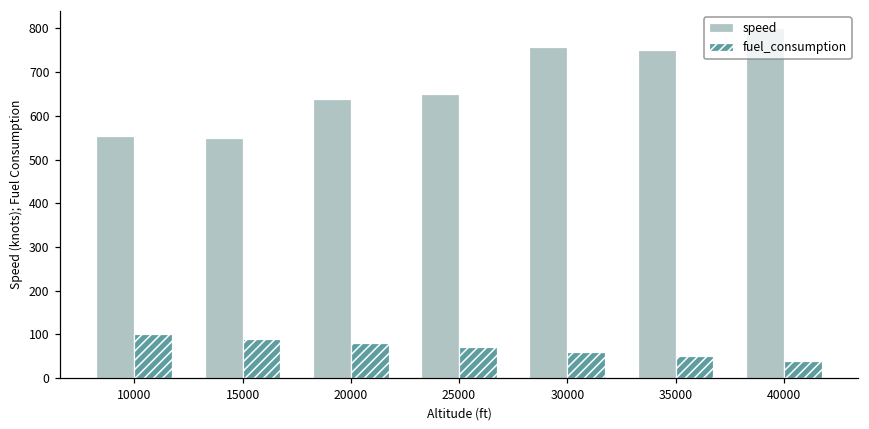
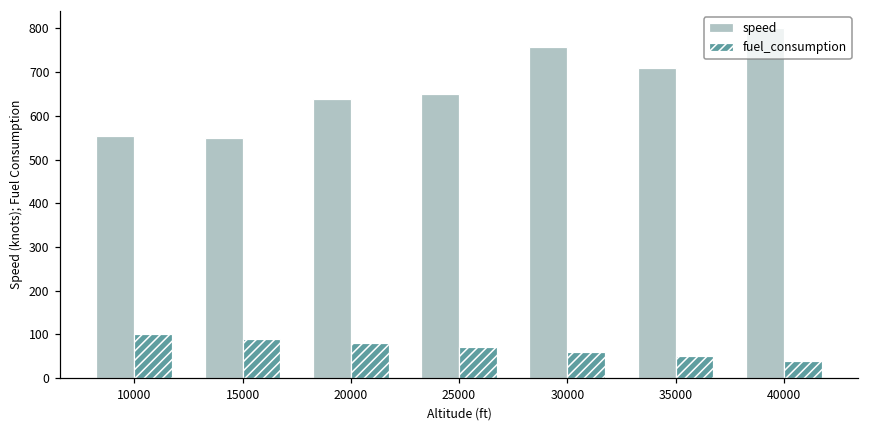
speed, 35000: 750 -> 710
